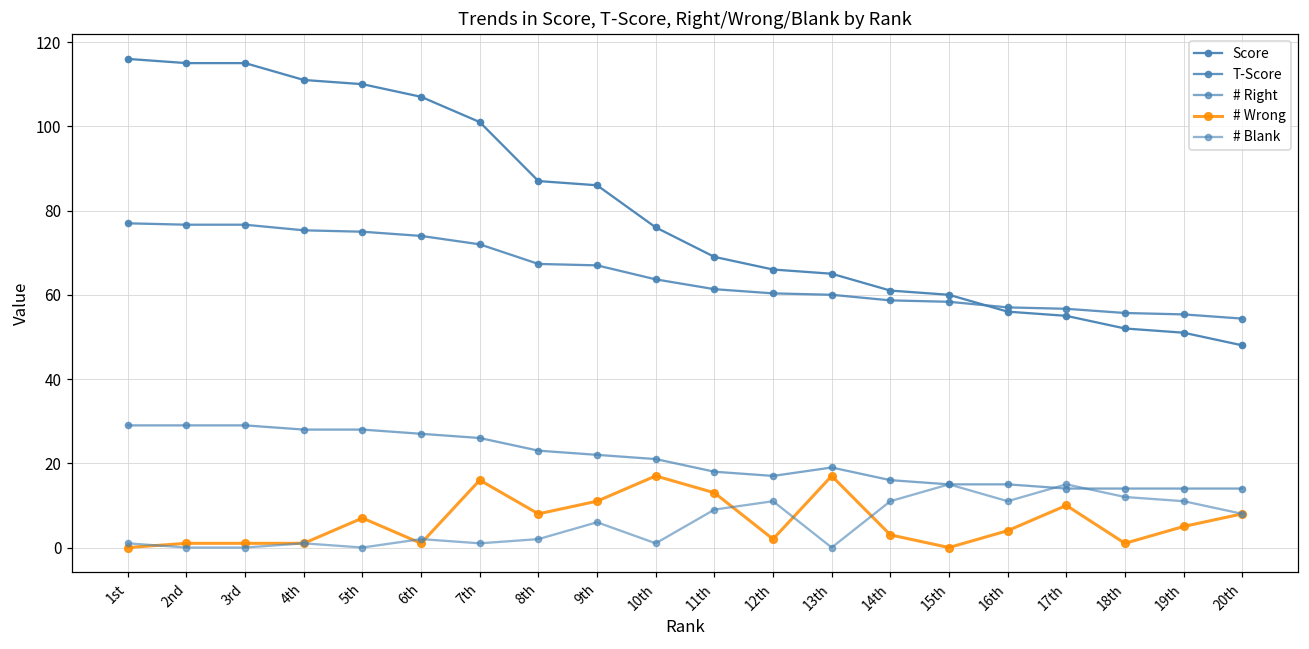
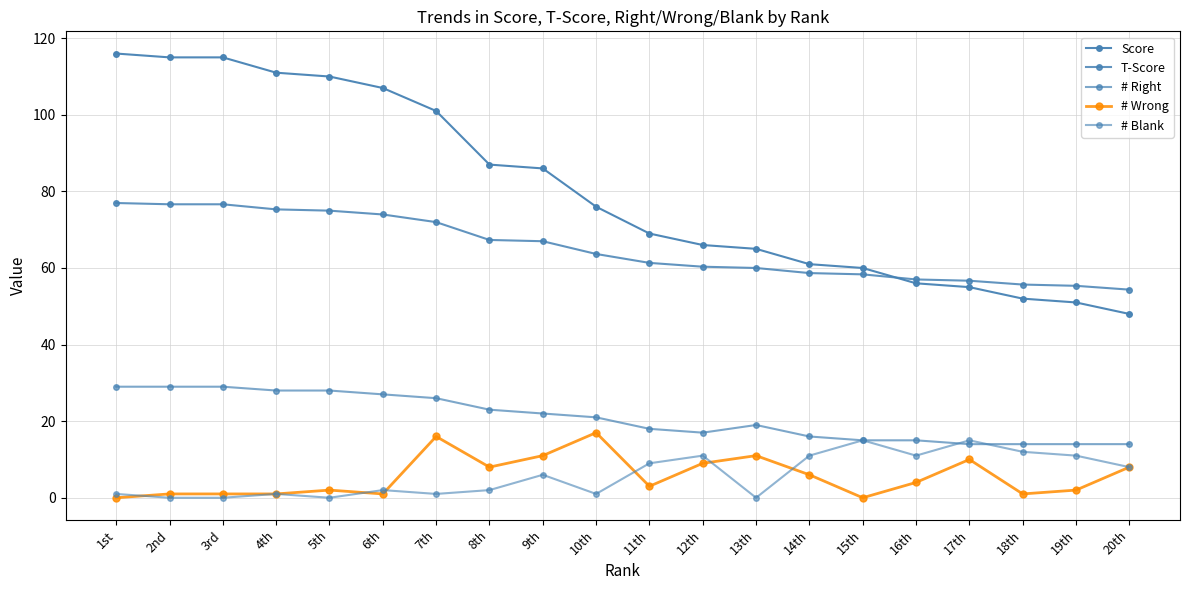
# Wrong, 5th: 7 -> 2
# Wrong, 11th: 13 -> 3
# Wrong, 12th: 2 -> 9
# Wrong, 13th: 17 -> 11
# Wrong, 14th: 3 -> 6
# Wrong, 19th: 5 -> 2
